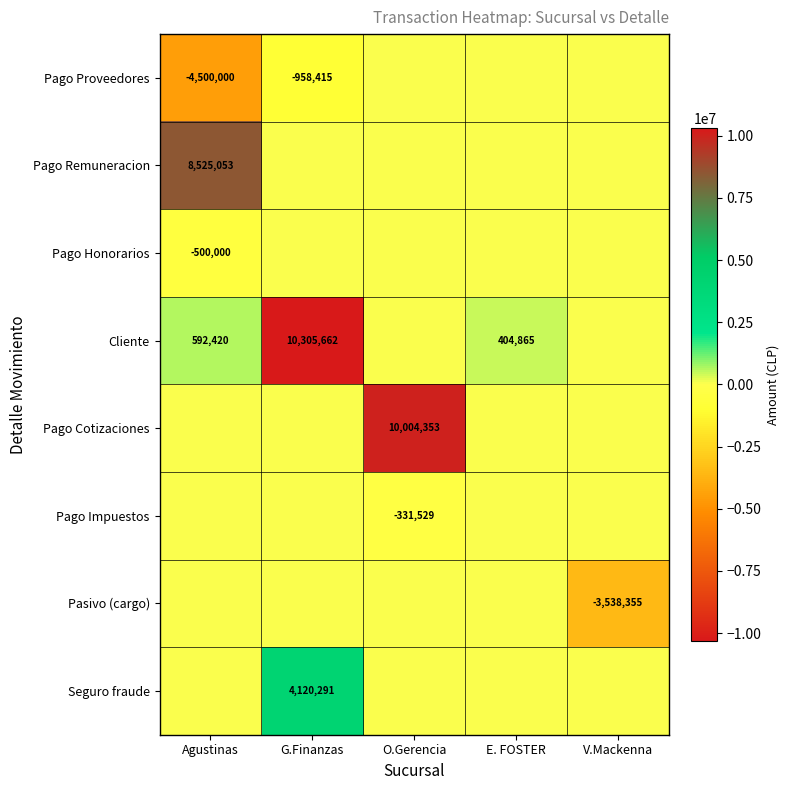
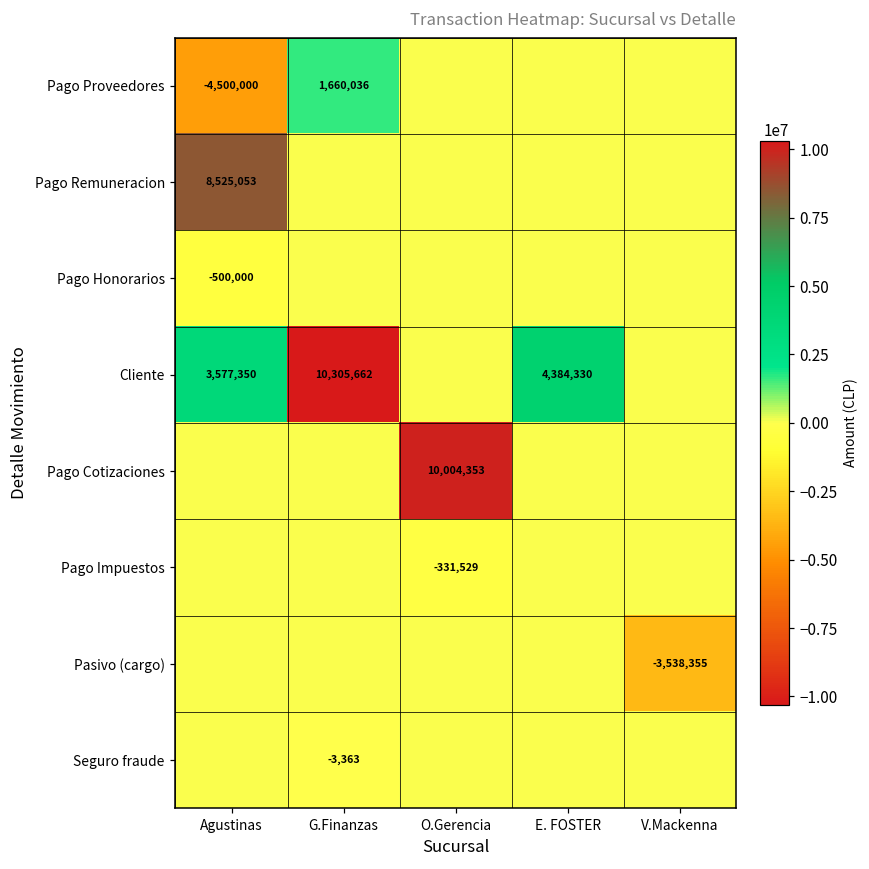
Pago Proveedores, G.Finanzas: -958,415 -> 1,660,036
Cliente, Agustinas: 592,420 -> 3,577,350
Cliente, E. FOSTER: 404,865 -> 4,384,330
Seguro fraude, G.Finanzas: 4,120,291 -> -3,363
